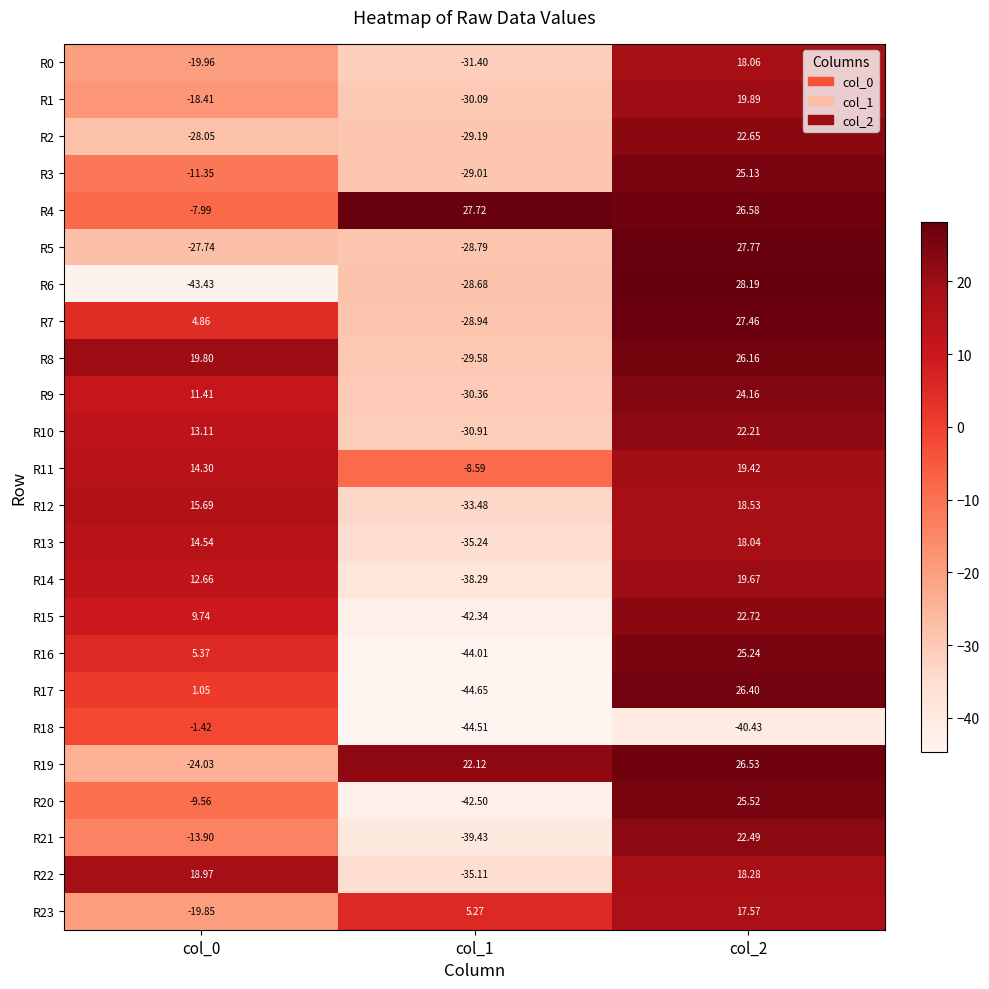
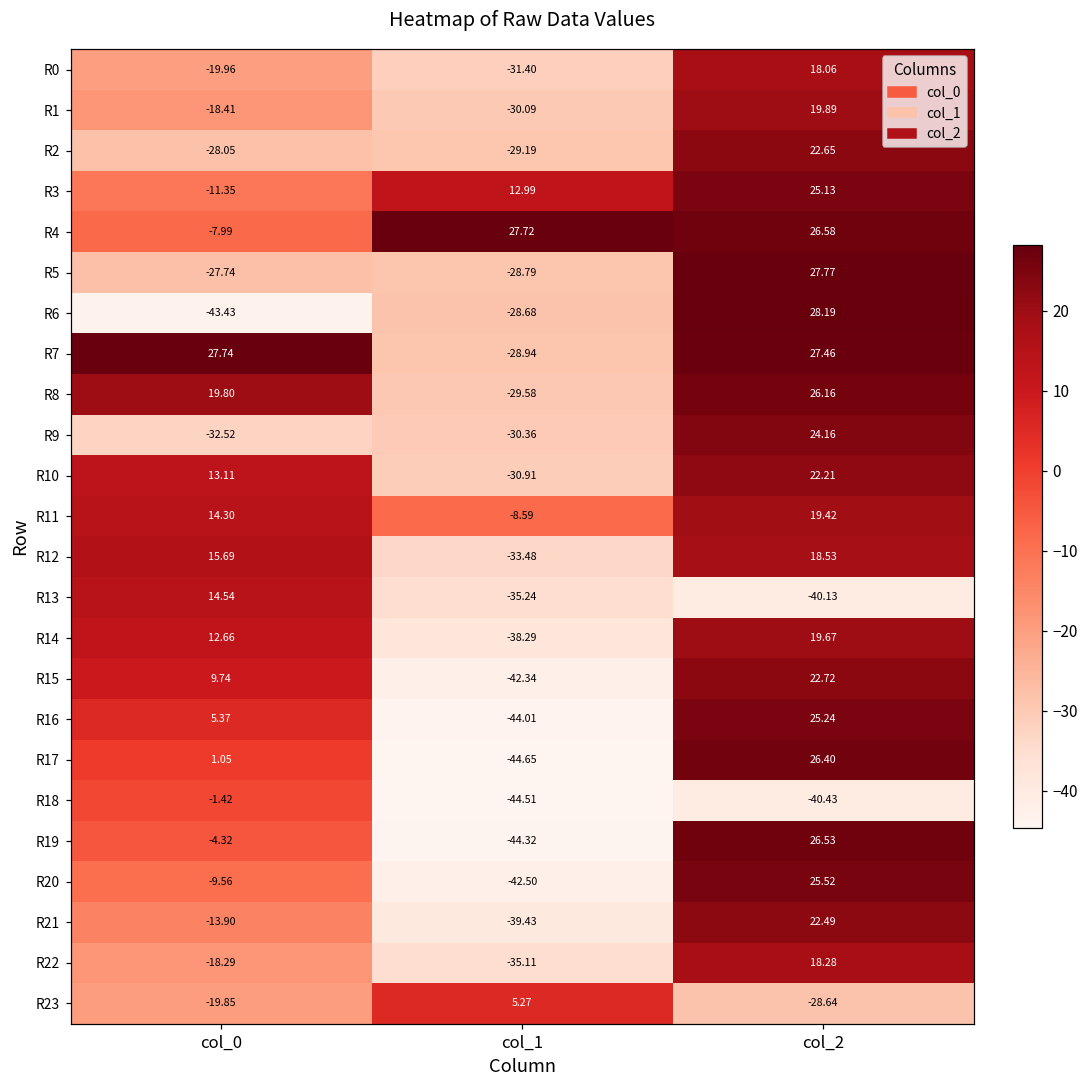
R3, col_1: -29.01 -> 12.99
R7, col_0: 4.86 -> 27.74
R9, col_0: 11.41 -> -32.52
R13, col_2: 18.04 -> -40.13
R19, col_0: -24.03 -> -4.32
R19, col_1: 22.12 -> -44.32
R22, col_0: 18.97 -> -18.29
R23, col_2: 17.57 -> -28.64
